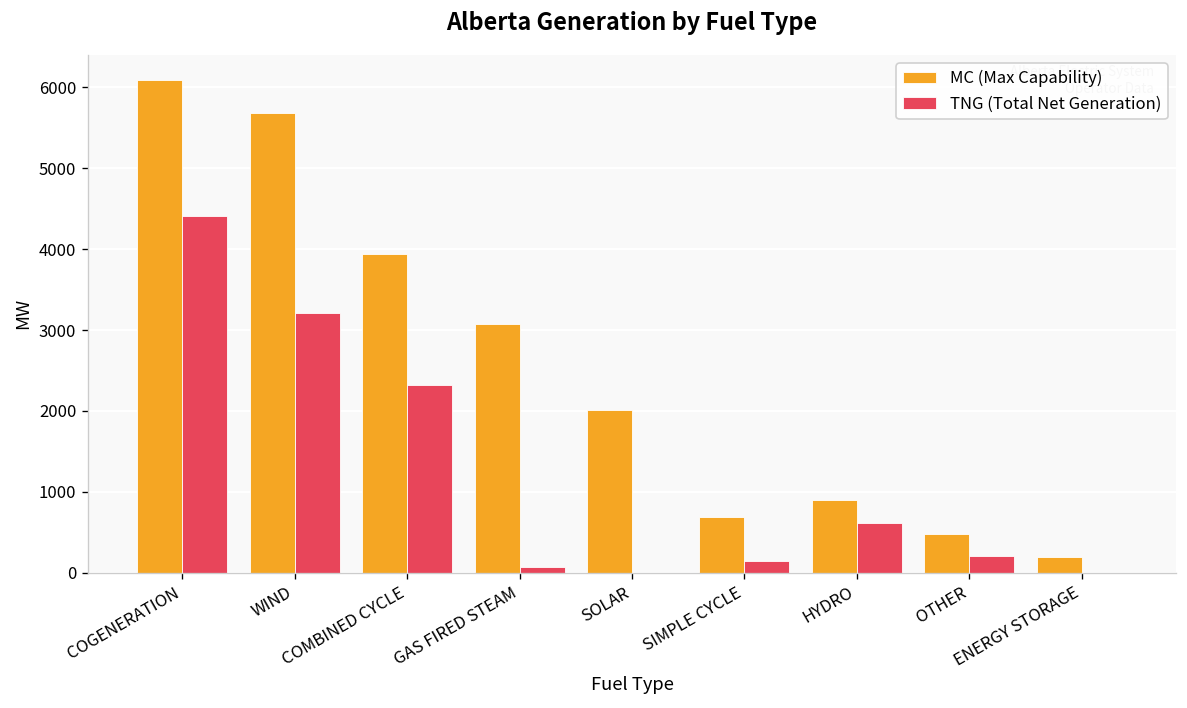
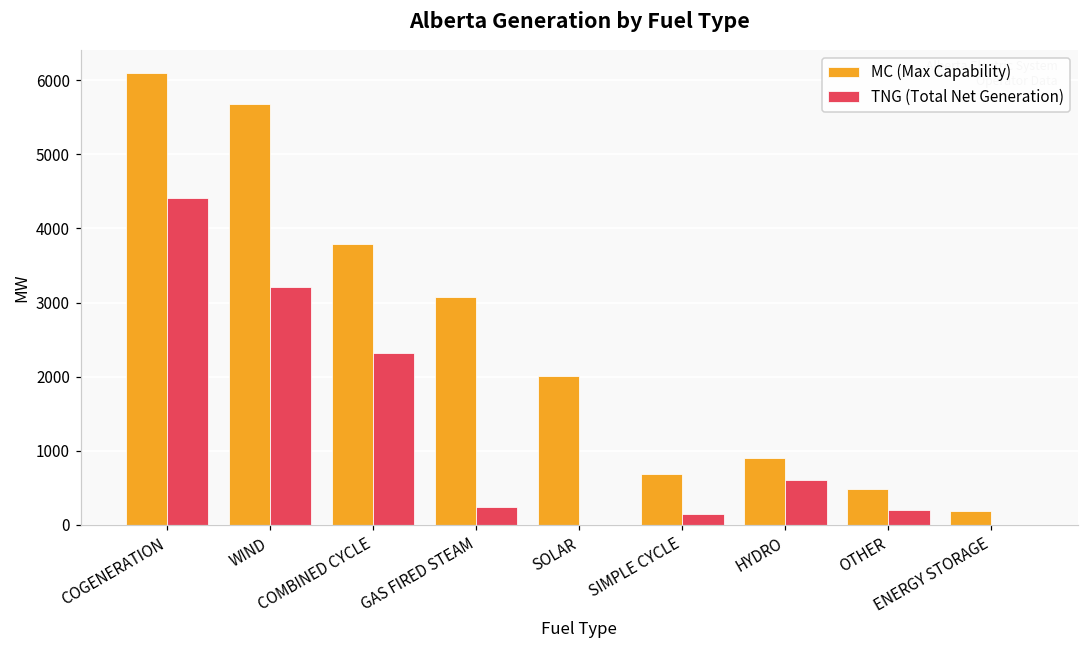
MC (Max Capability), COMBINED CYCLE: 3900 -> 3800
TNG (Total Net Generation), GAS FIRED STEAM: 100 -> 200
